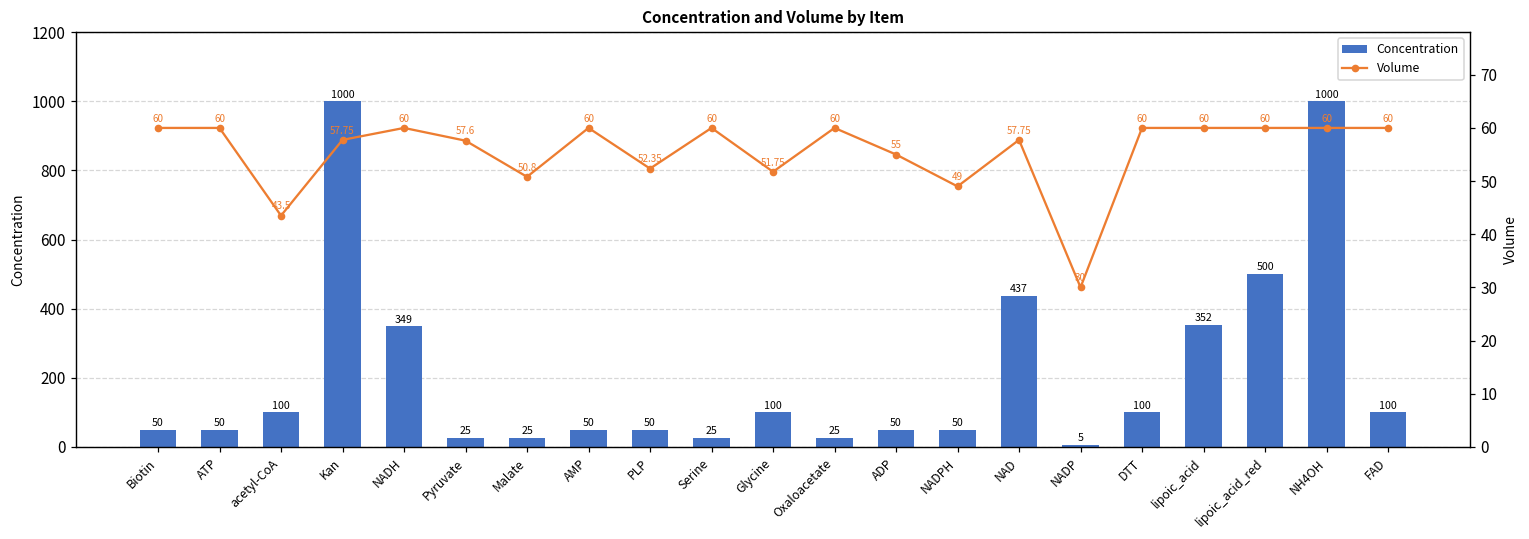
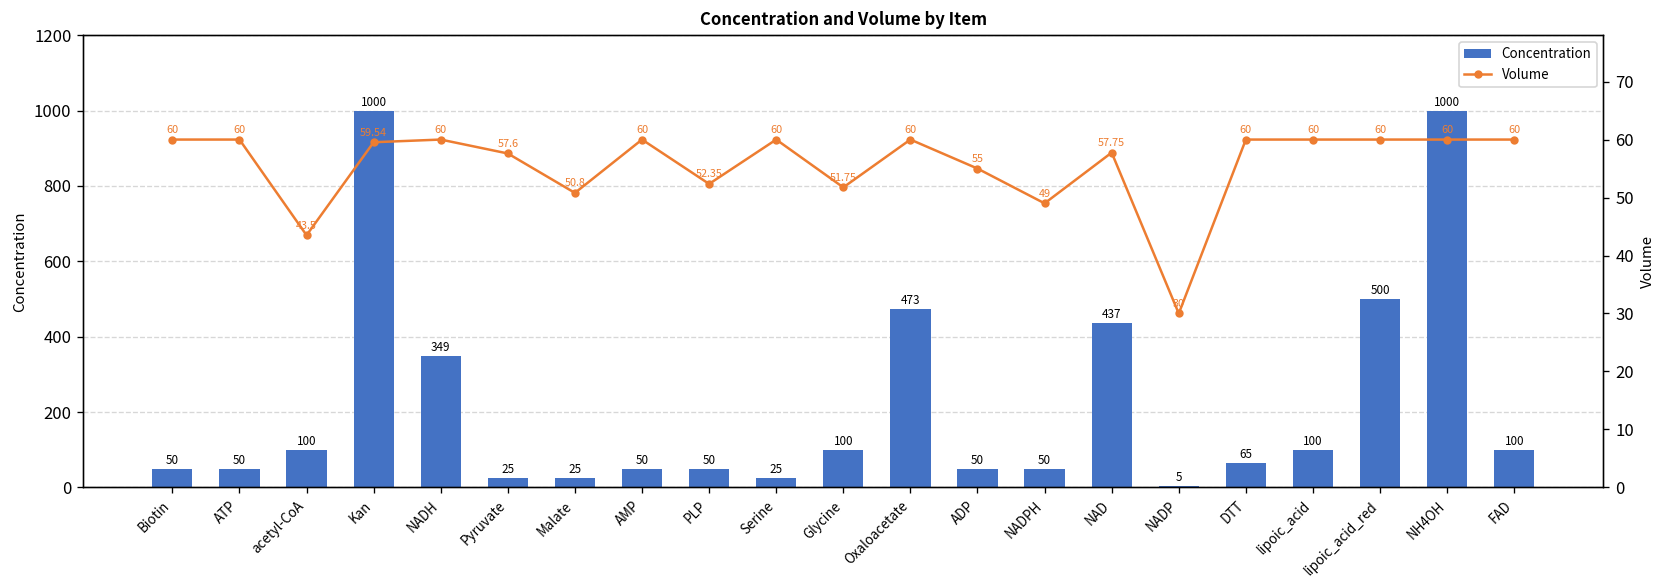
Concentration, Oxaloacetate: 25 -> 473
Concentration, DTT: 100 -> 65
Concentration, lipoic_acid: 352 -> 100
Volume, Kan: 57.75 -> 59.54
